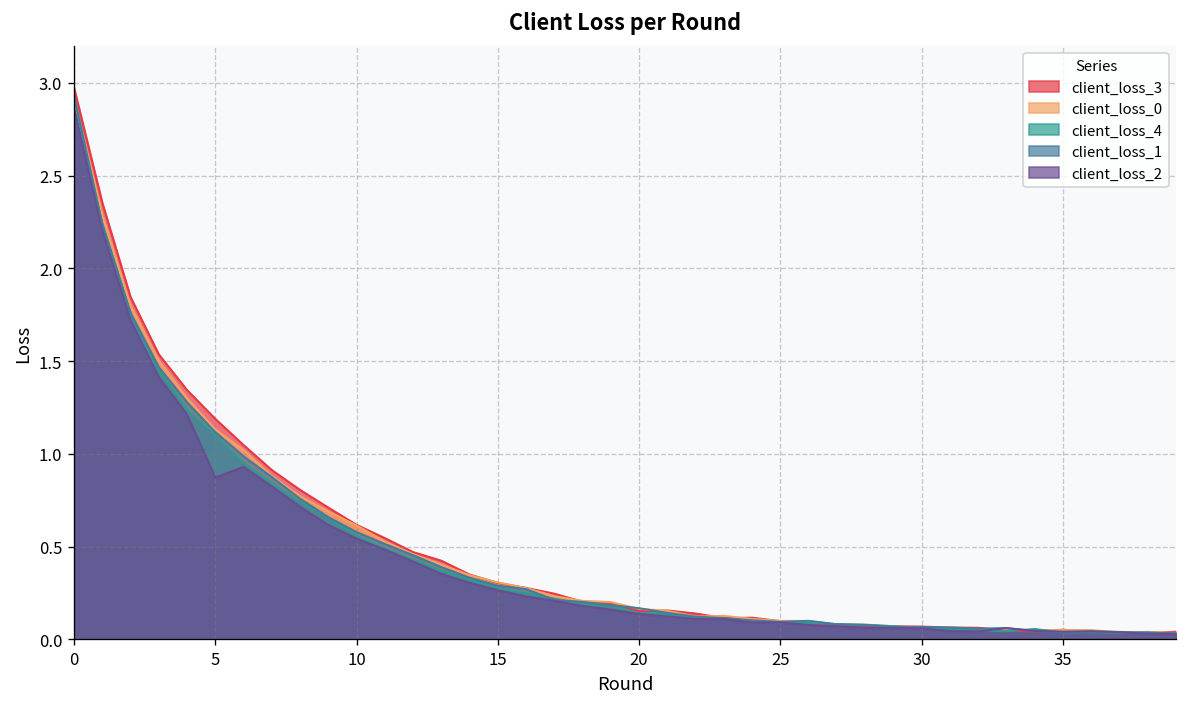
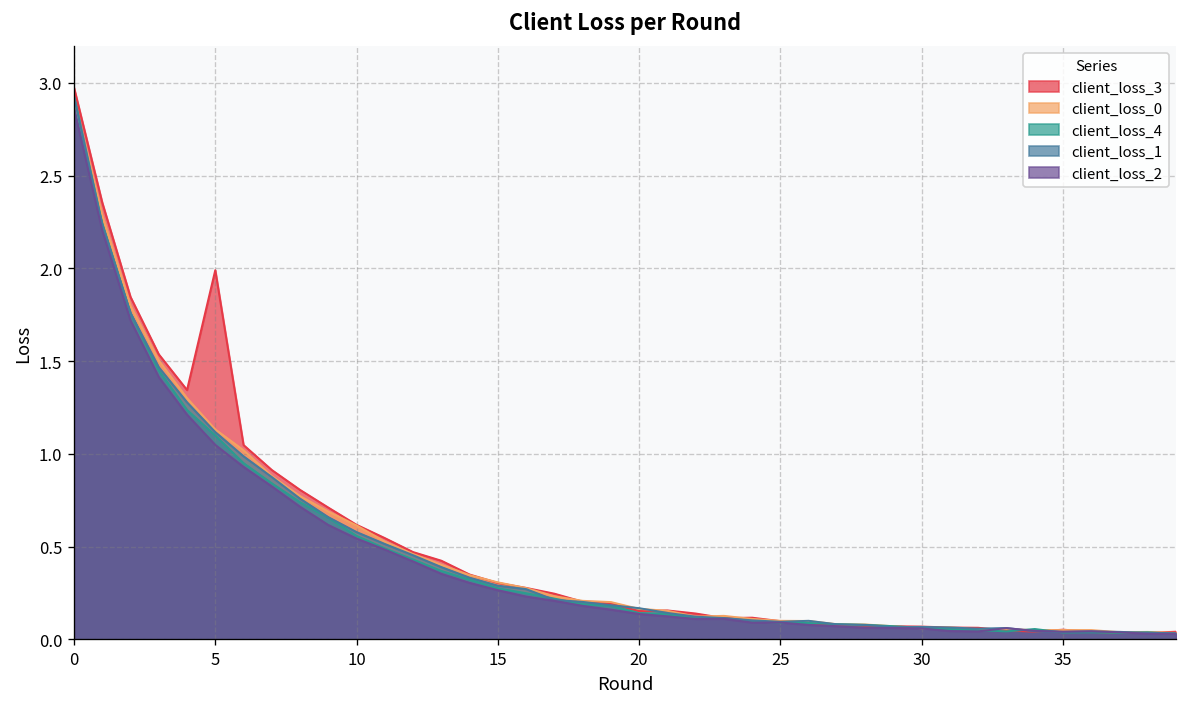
client_loss_3, 5: 1.19 -> 1.99
client_loss_2, 5: 0.87 -> 1.05
